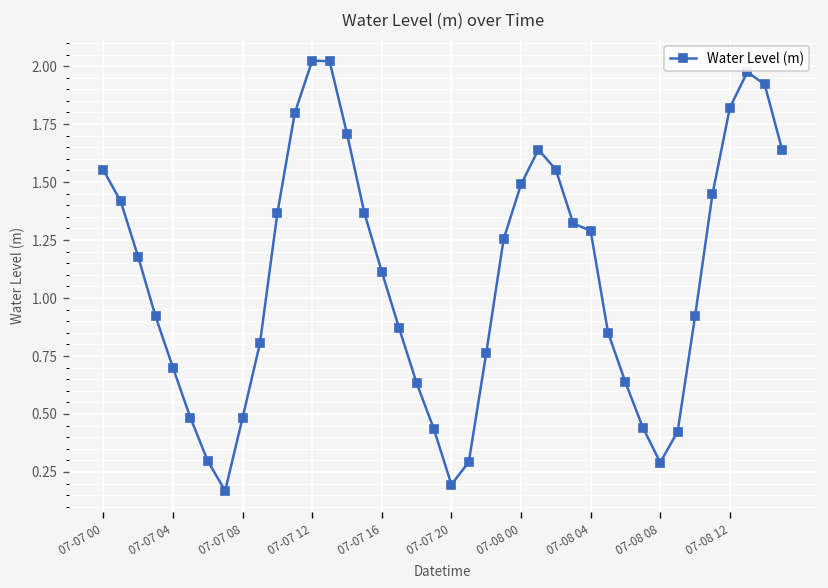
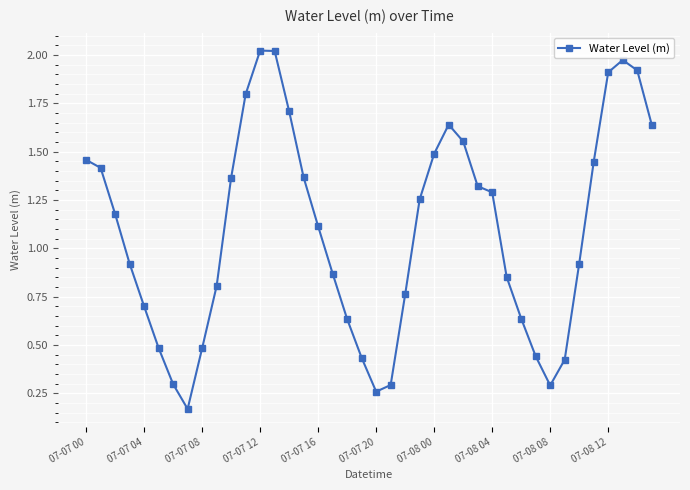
07-07 00: 1.55 -> 1.46
07-07 20: 0.20 -> 0.26
07-08 12: 1.82 -> 1.91
